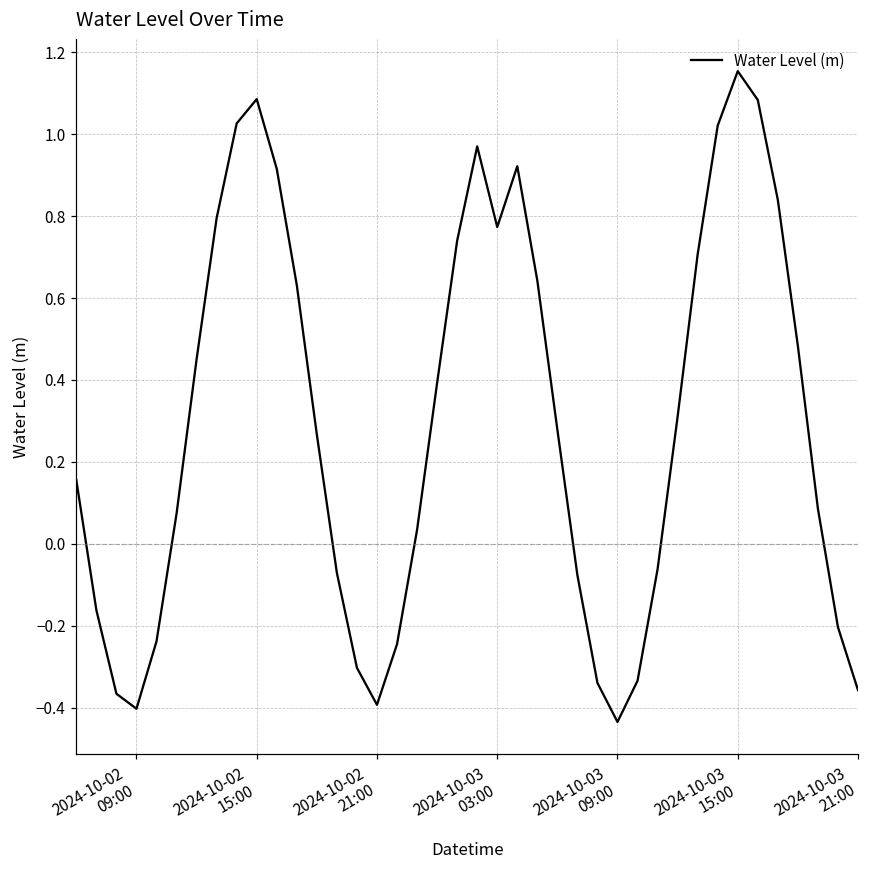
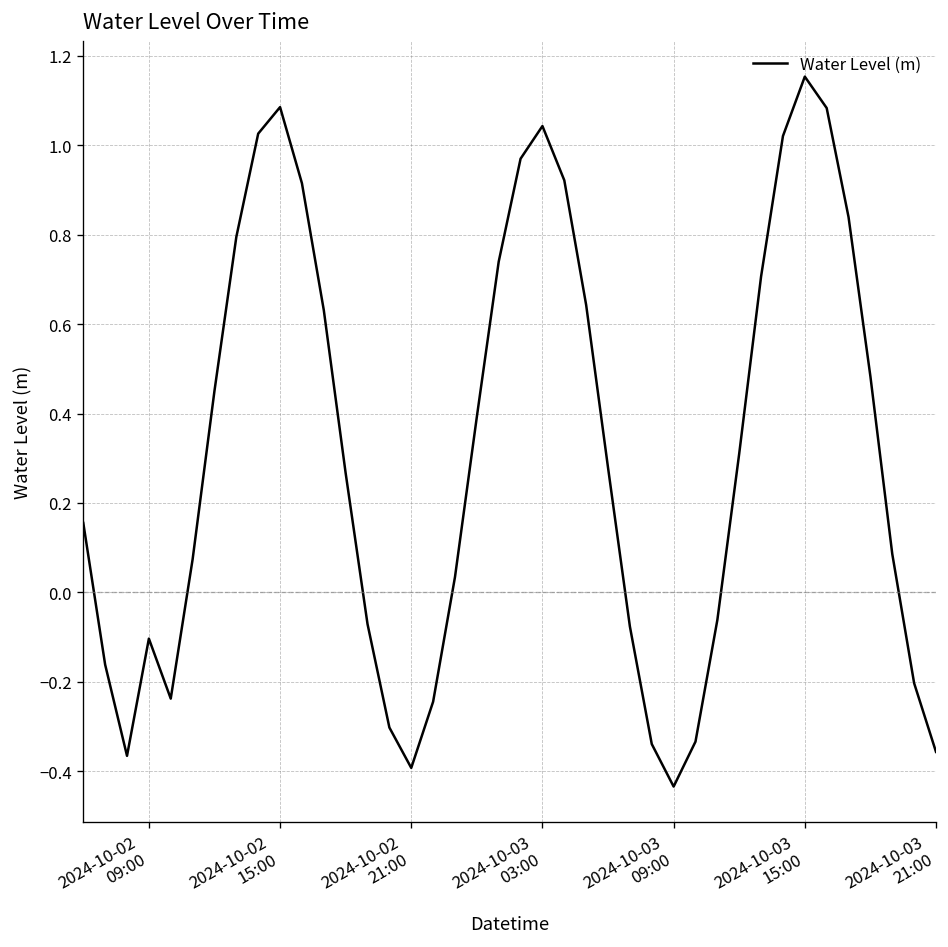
2024-10-02 09:00: -0.40 -> -0.10
2024-10-03 03:00: 0.77 -> 1.04
